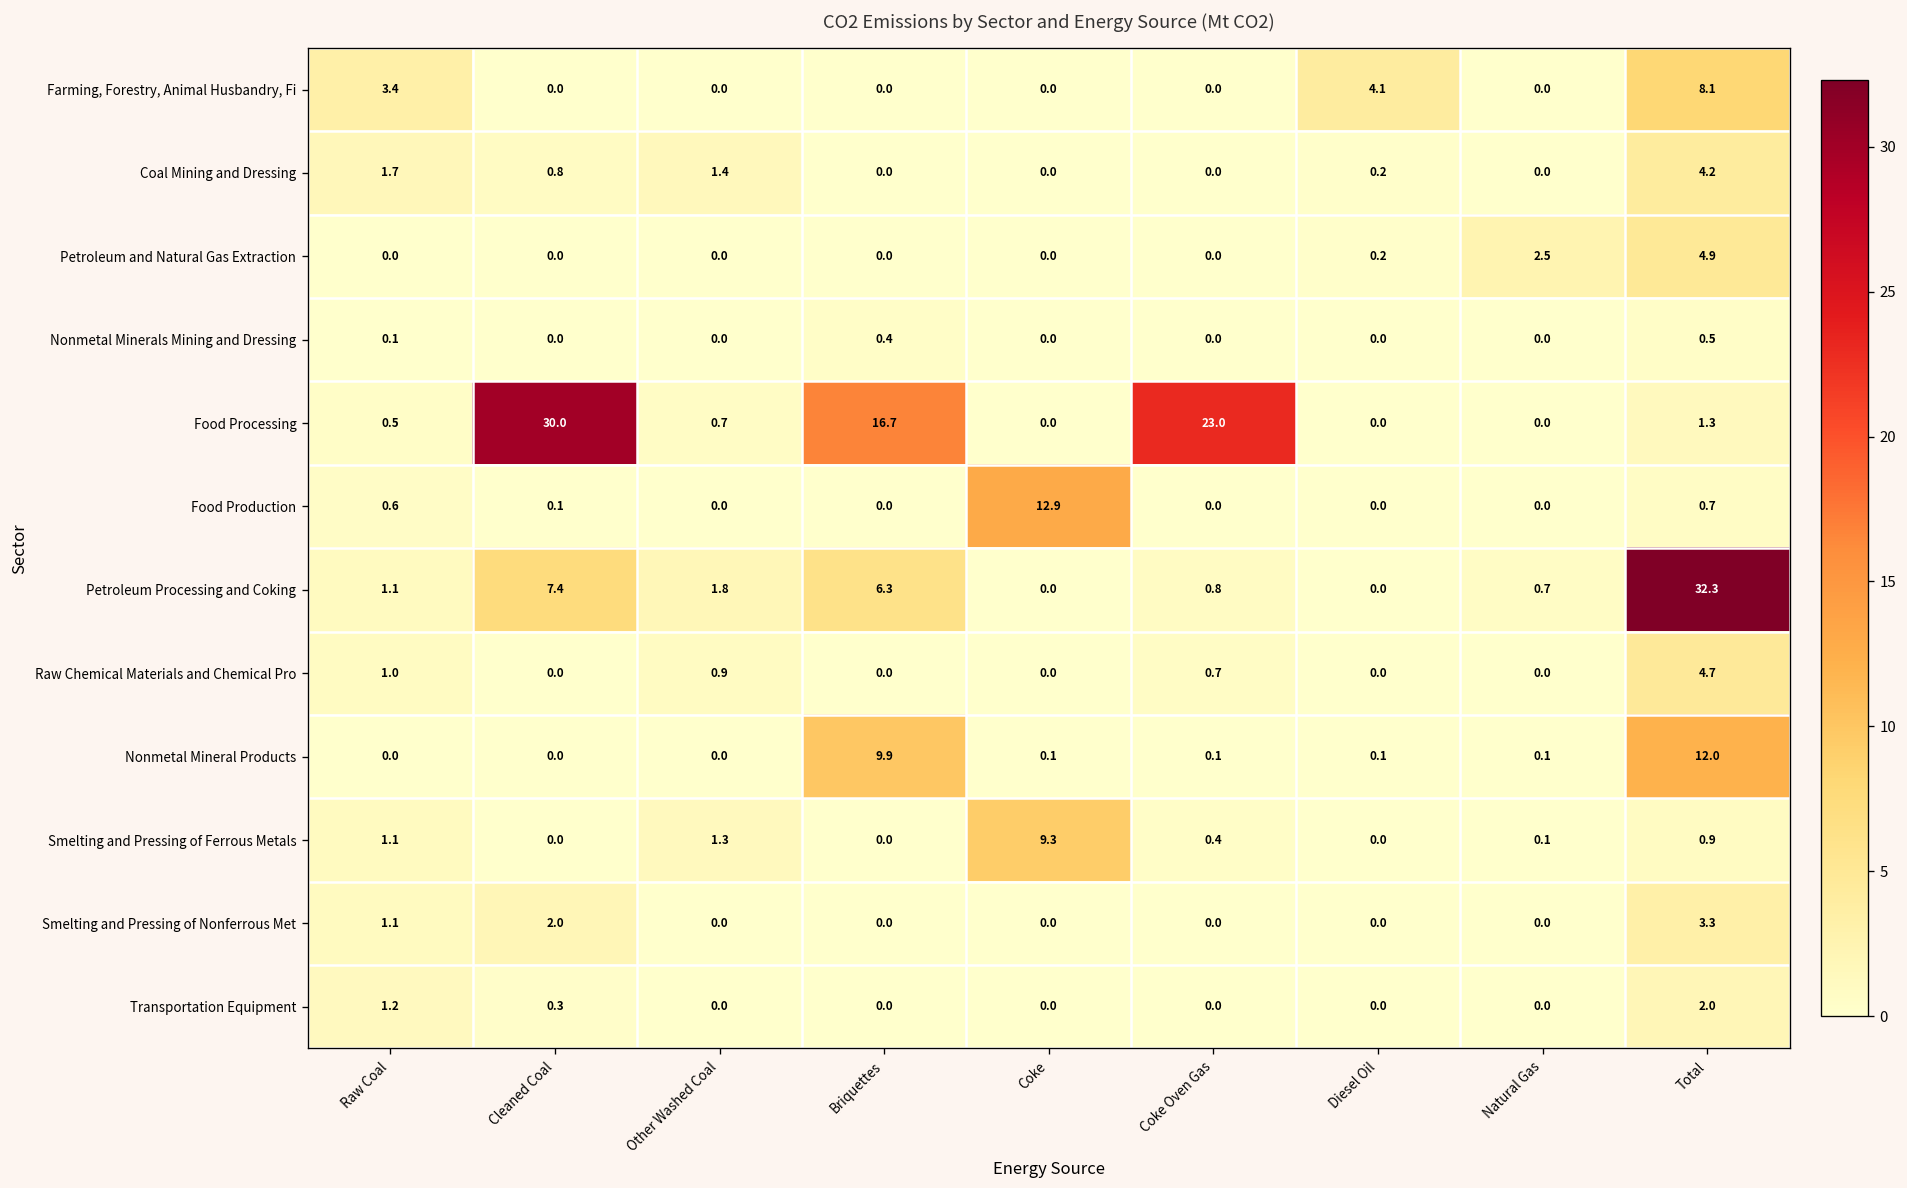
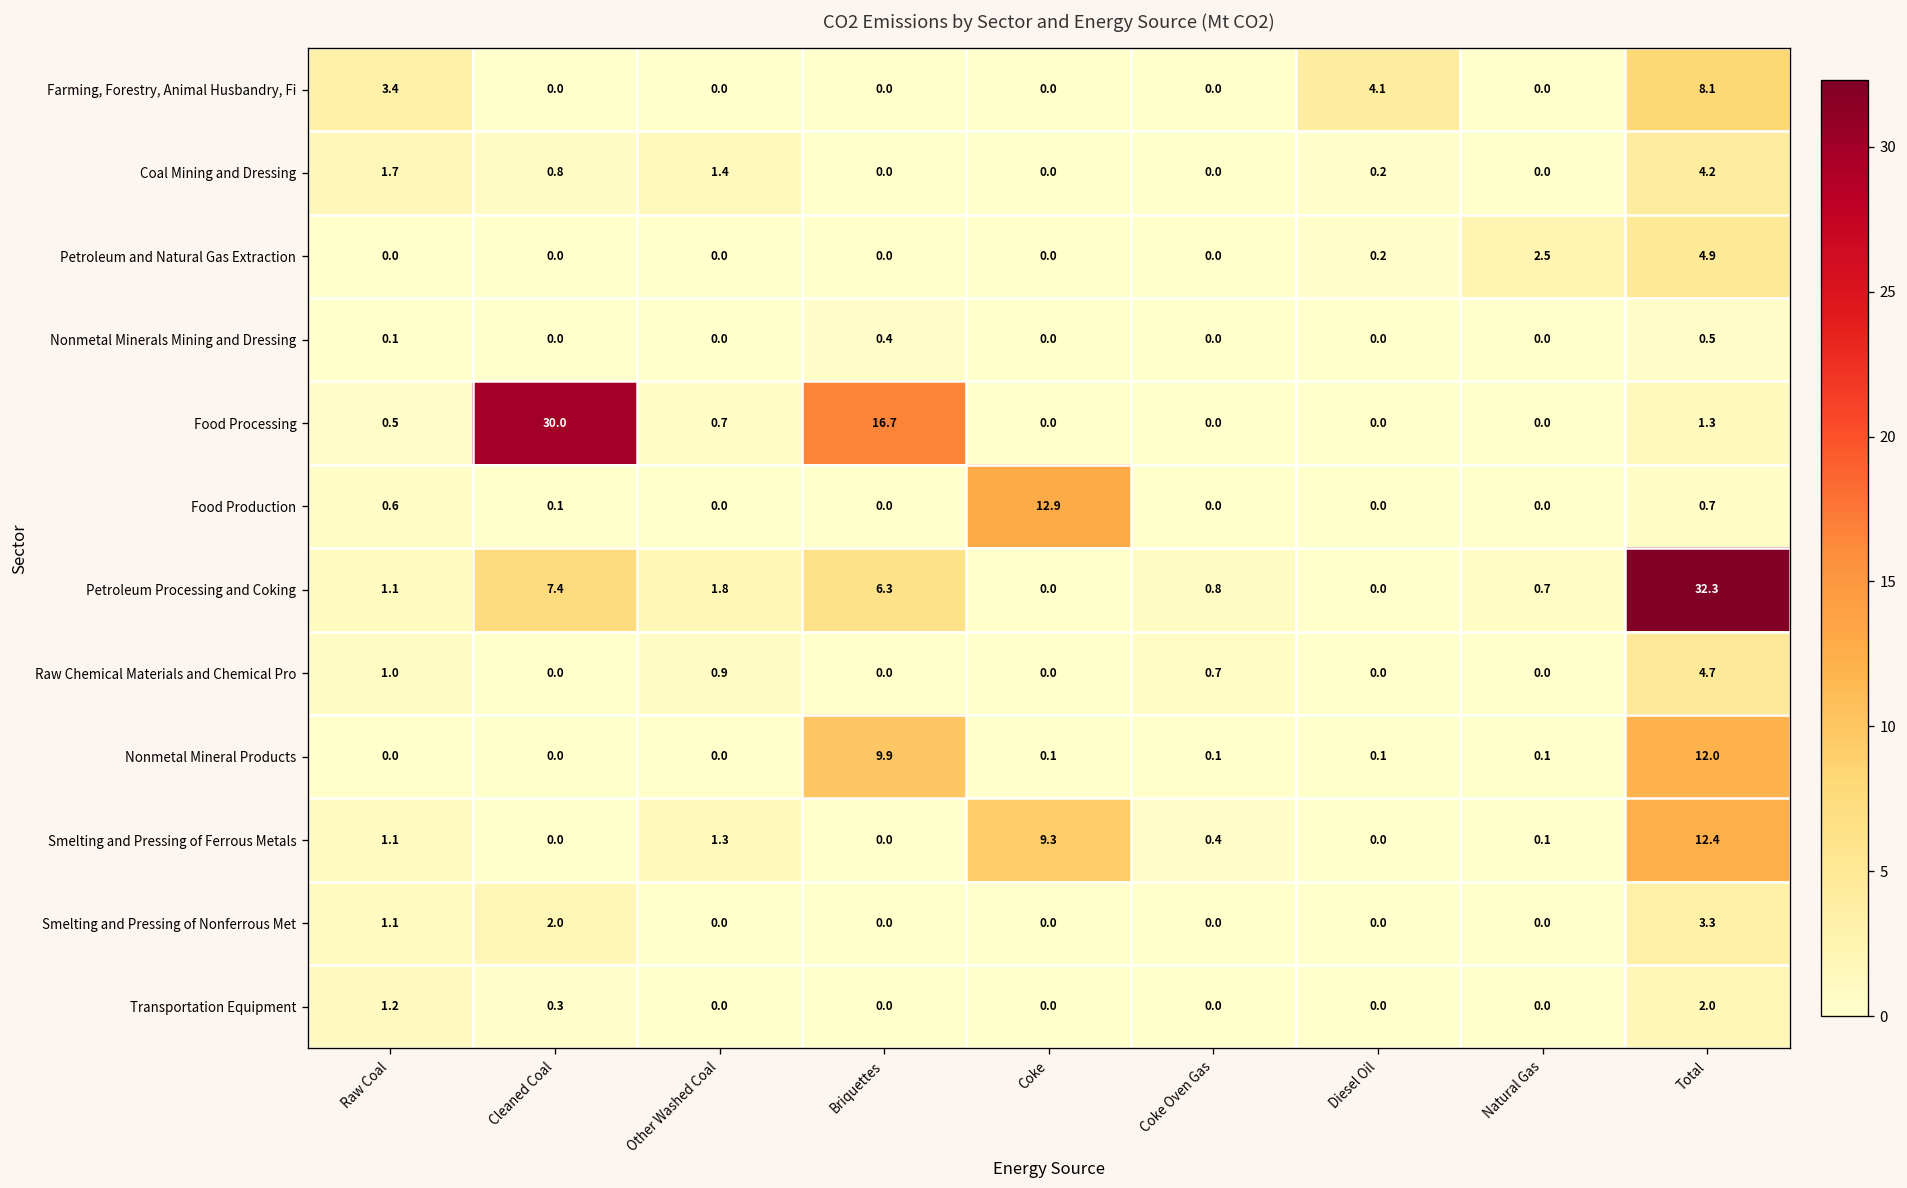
Food Processing, Coke Oven Gas: 23.0 -> 0.0
Smelting and Pressing of Ferrous Metals, Total: 0.9 -> 12.4
